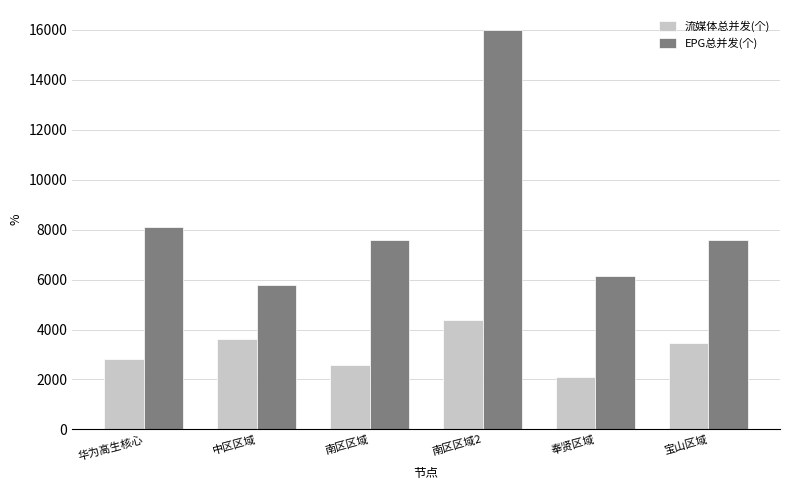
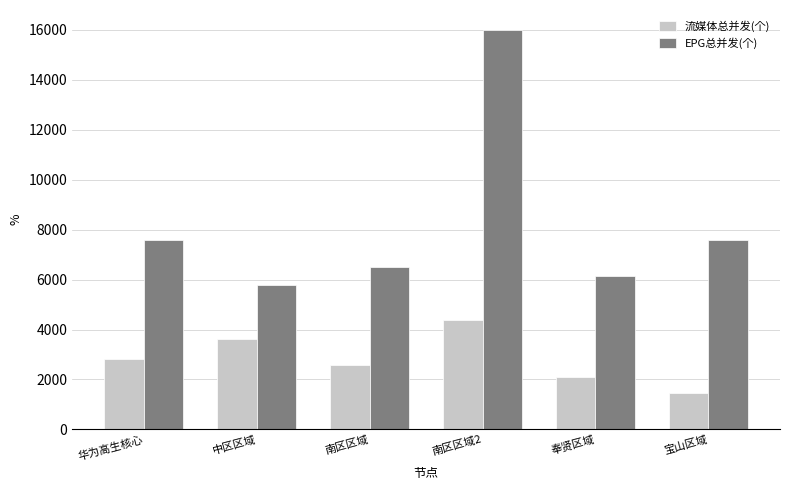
EPG总并发(个), 华为高生核心: 8100 -> 7600
EPG总并发(个), 南区区域: 7600 -> 6500
流媒体总并发(个), 宝山区域: 3500 -> 1400
